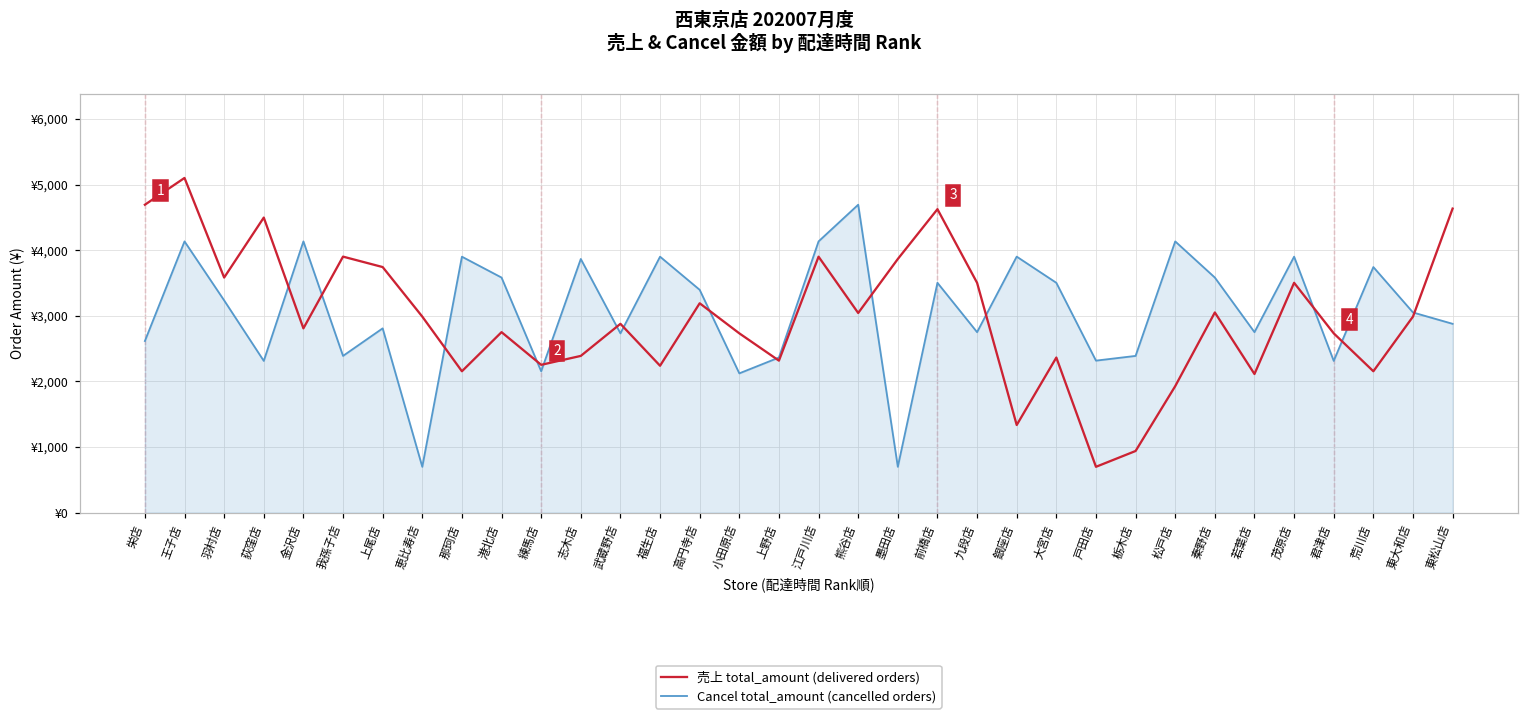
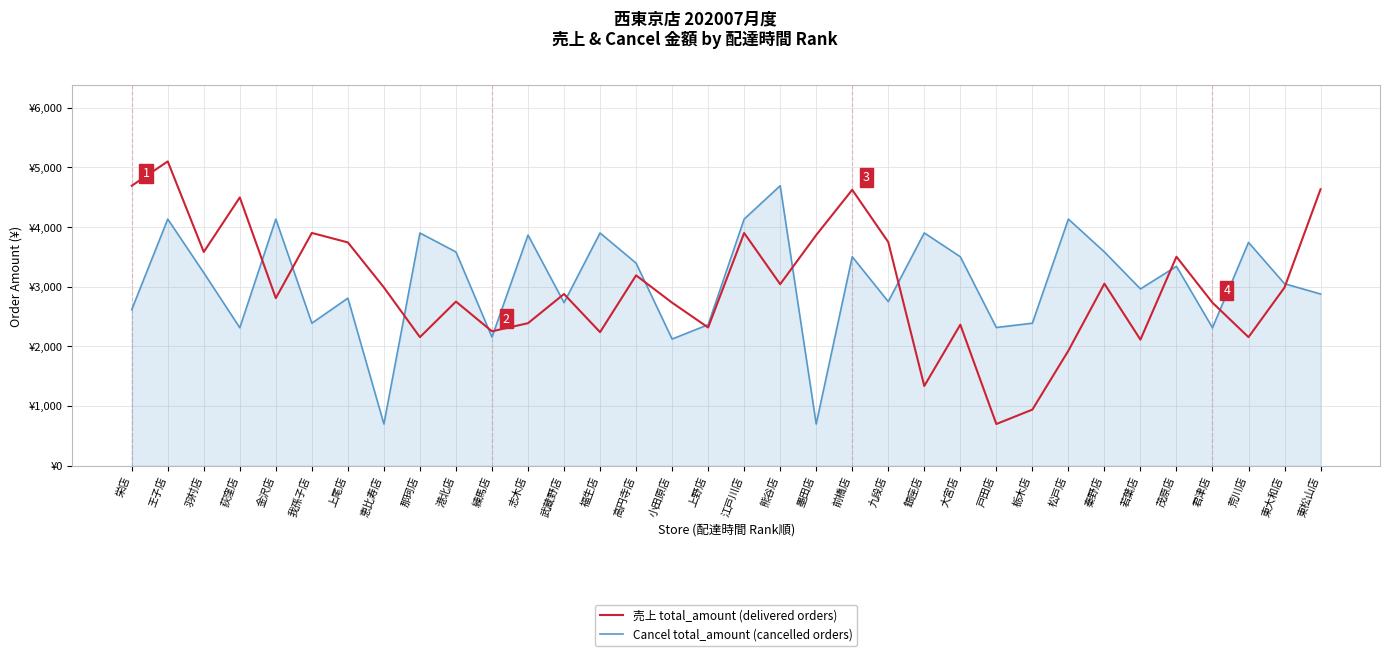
売上 total_amount (delivered orders), 九段店: ¥3,500 -> ¥3,700
Cancel total_amount (cancelled orders), 若葉店: ¥2,800 -> ¥3,000
Cancel total_amount (cancelled orders), 茂原店: ¥3,900 -> ¥3,300
